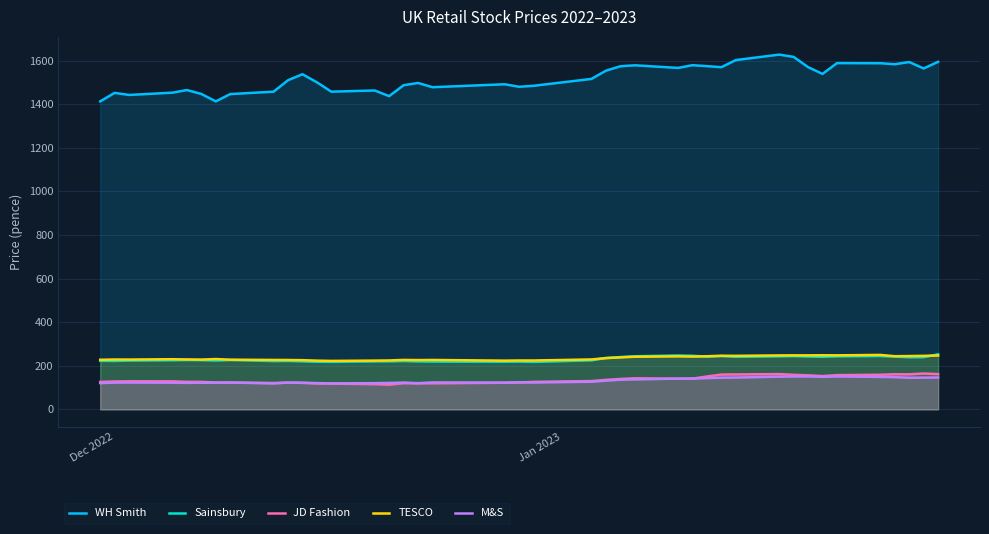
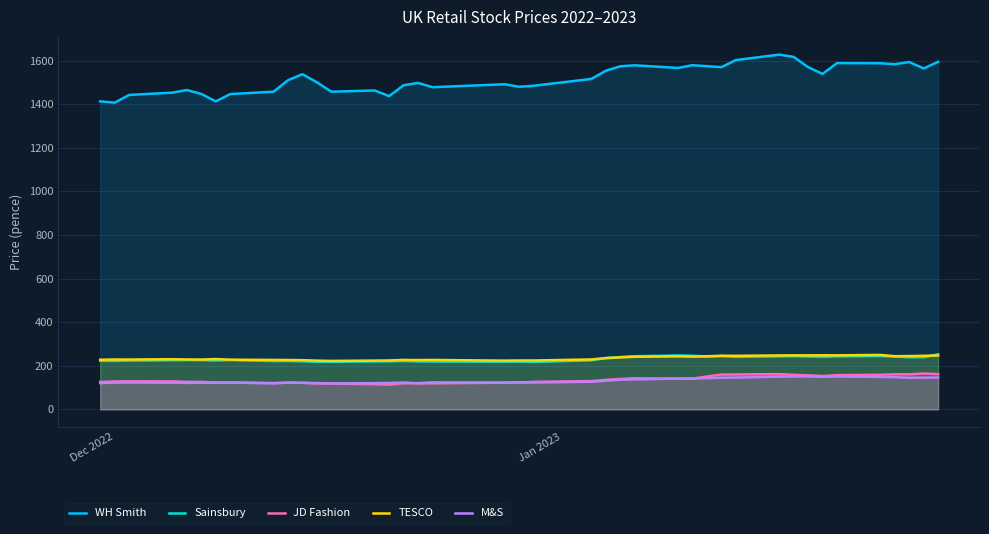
WH Smith, Dec 2022: 1450 -> 1410
